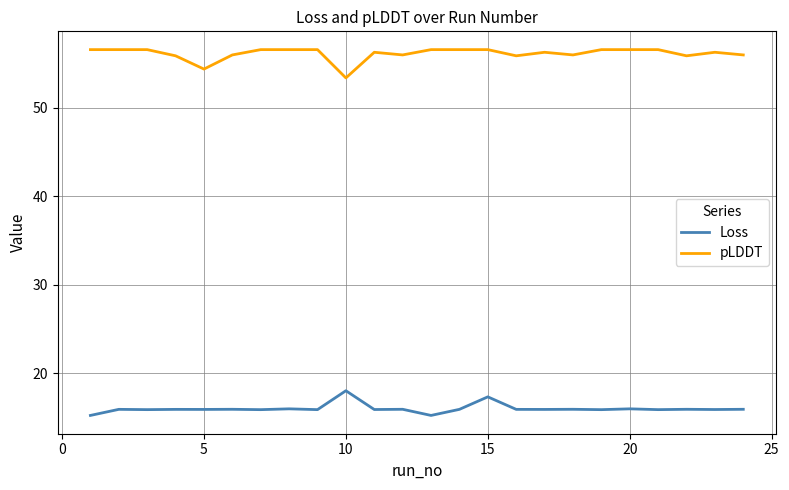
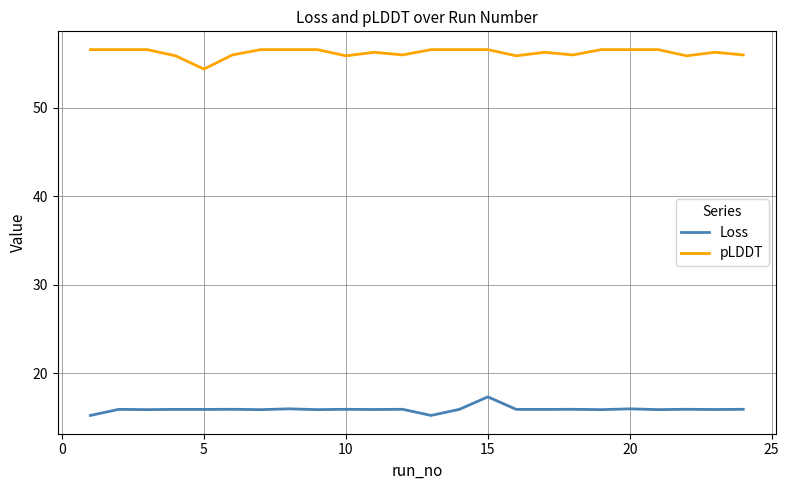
Loss, 10: 18 -> 16
pLDDT, 10: 53 -> 56
